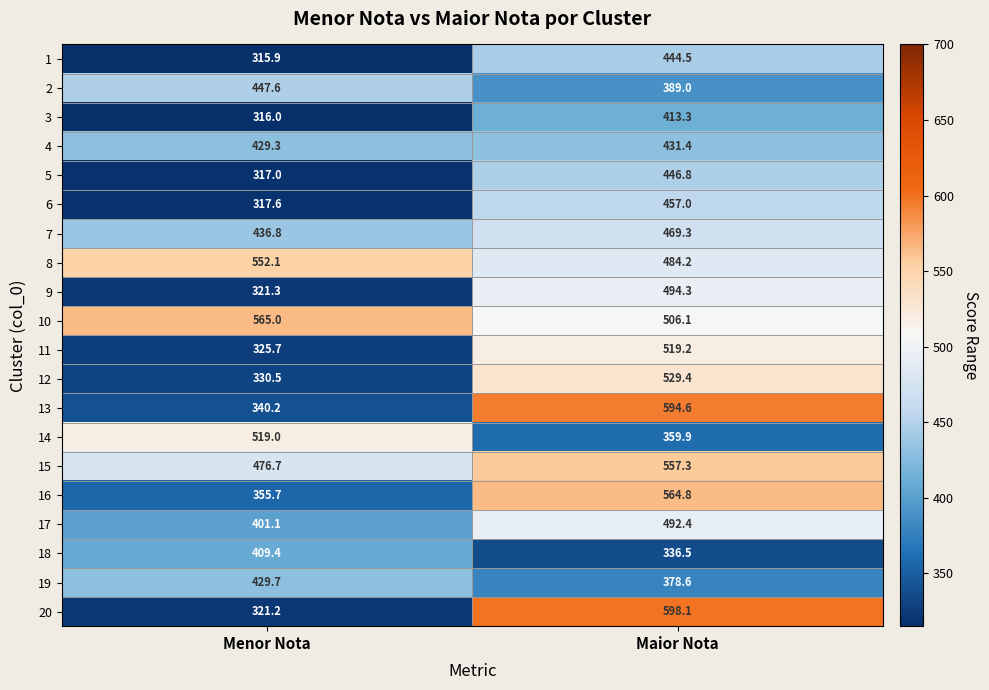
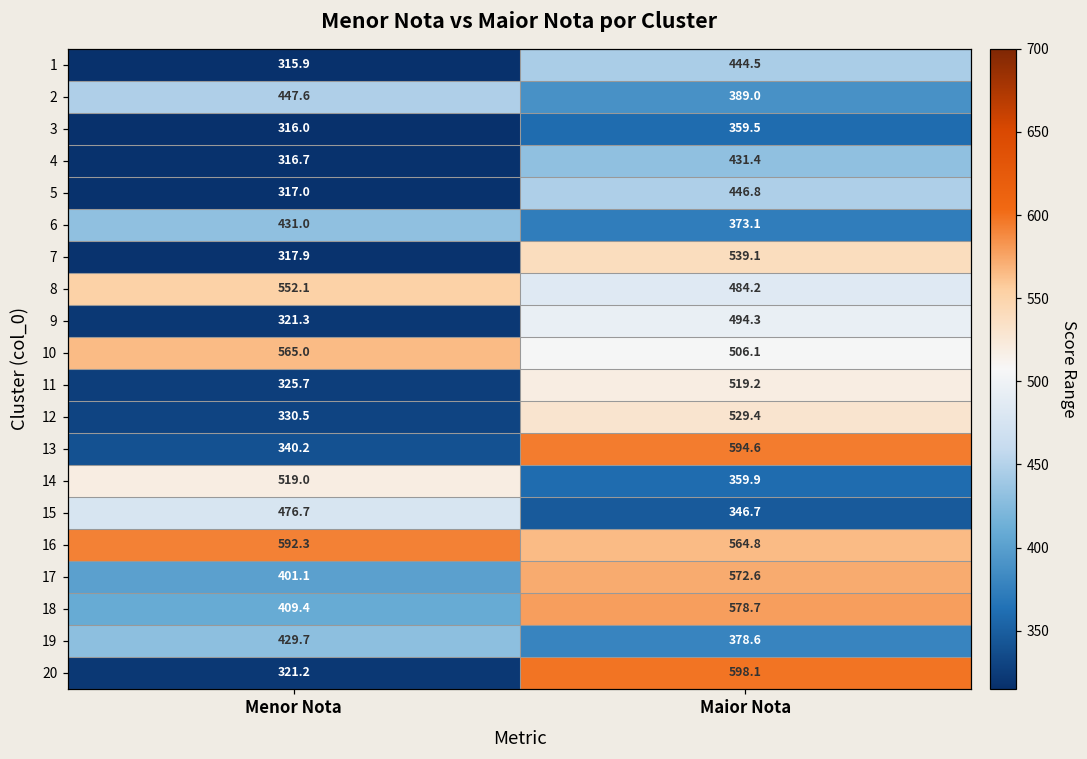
3, Maior Nota: 413.3 -> 359.5
4, Menor Nota: 429.3 -> 316.7
6, Menor Nota: 317.6 -> 431.0
6, Maior Nota: 457.0 -> 373.1
7, Menor Nota: 436.8 -> 317.9
7, Maior Nota: 469.3 -> 539.1
15, Maior Nota: 557.3 -> 346.7
16, Menor Nota: 355.7 -> 592.3
17, Maior Nota: 492.4 -> 572.6
18, Maior Nota: 336.5 -> 578.7
